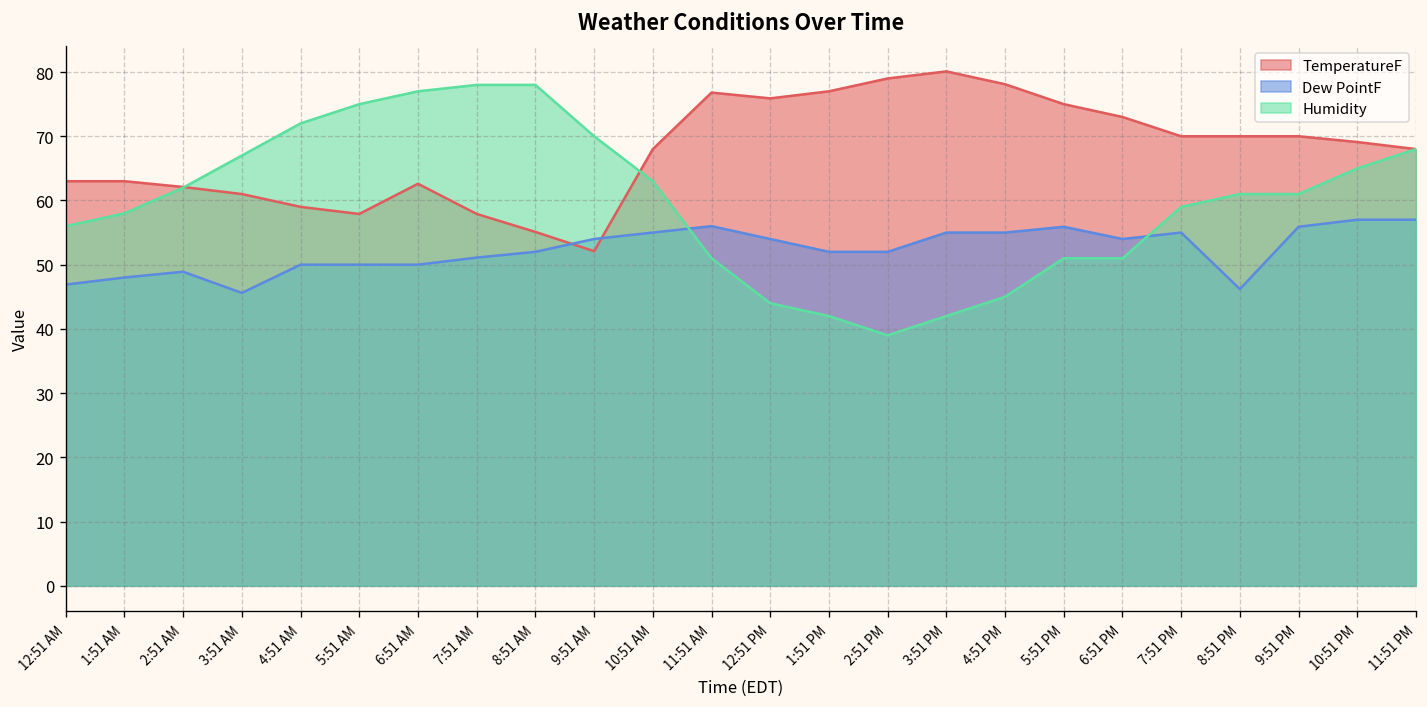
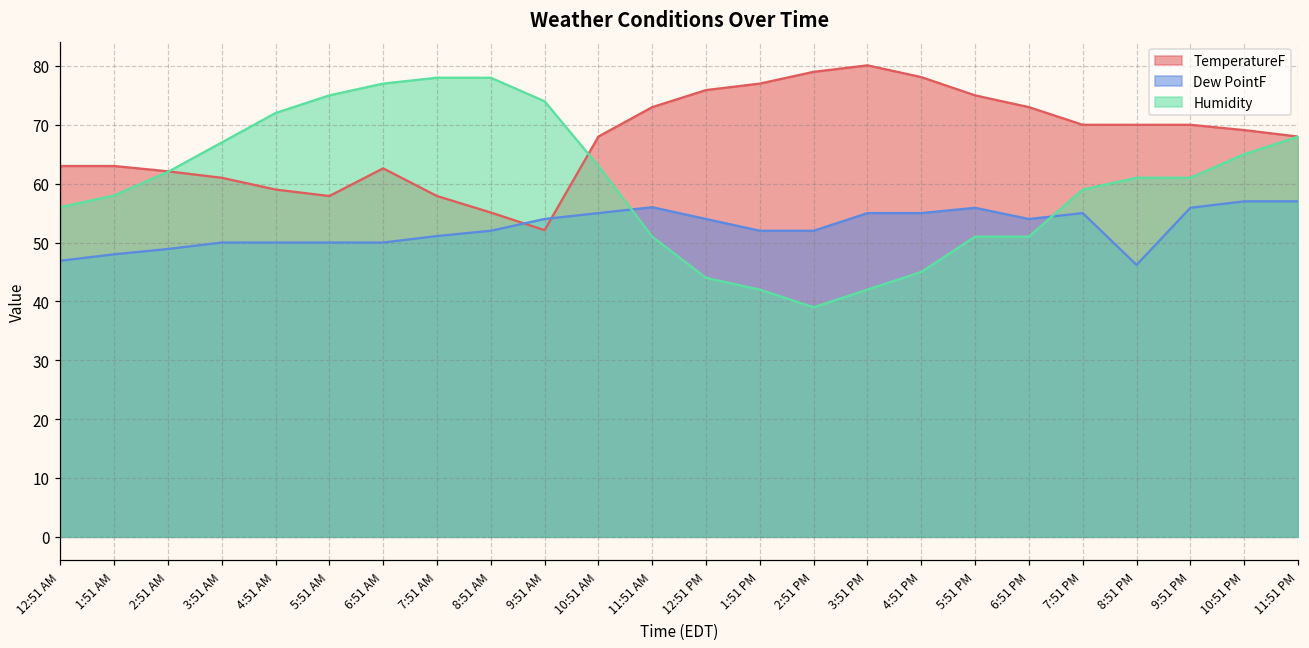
Dew PointF, 3:51 AM: 46 -> 50
Humidity, 9:51 AM: 70 -> 74
TemperatureF, 11:51 AM: 77 -> 73
